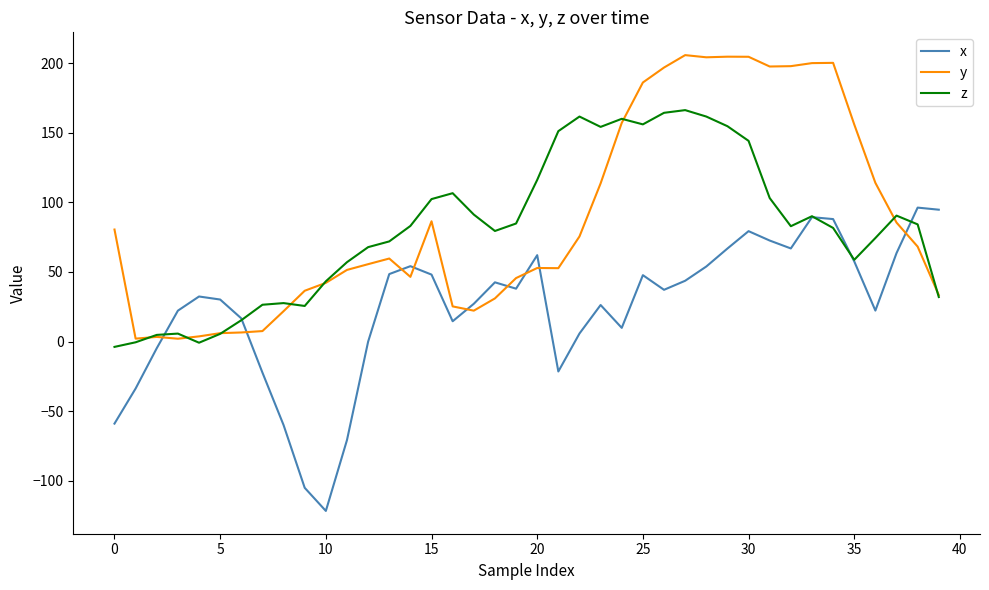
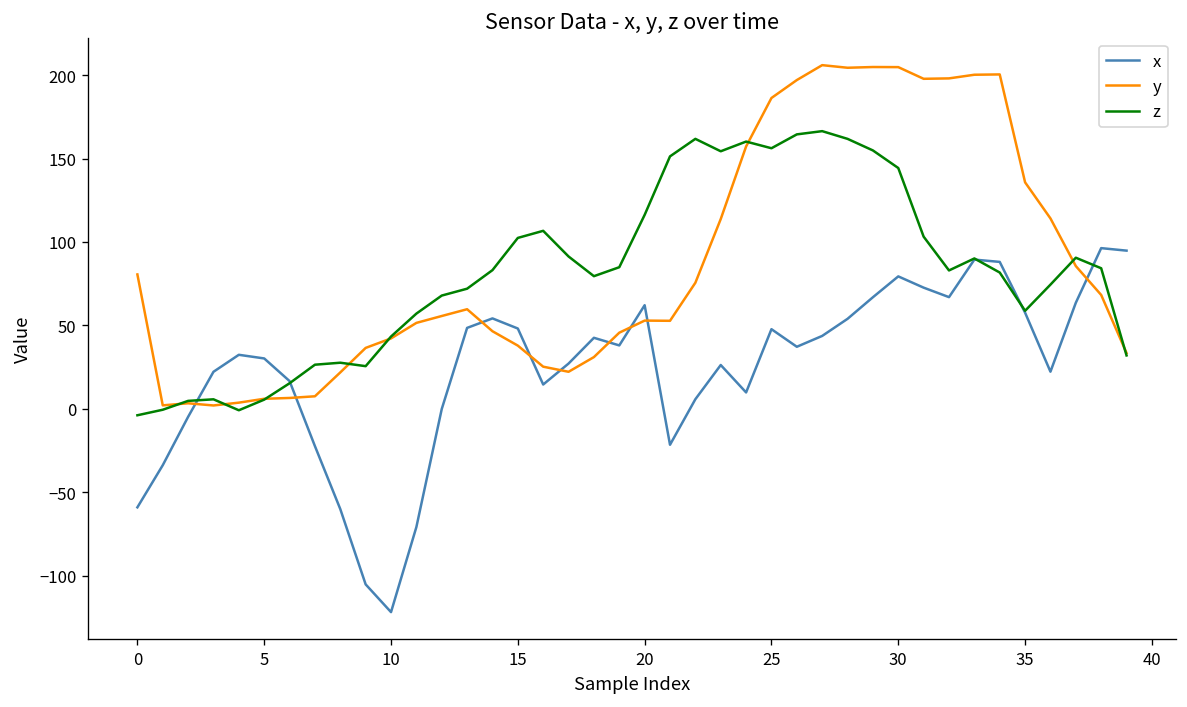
y, 15: 86 -> 38
y, 35: 156 -> 136
